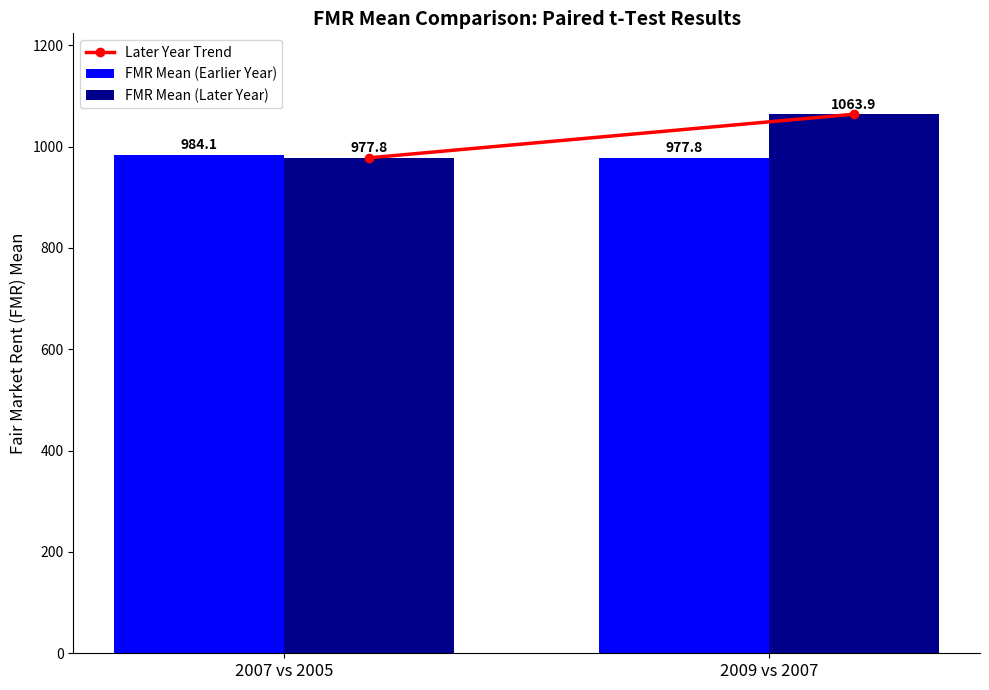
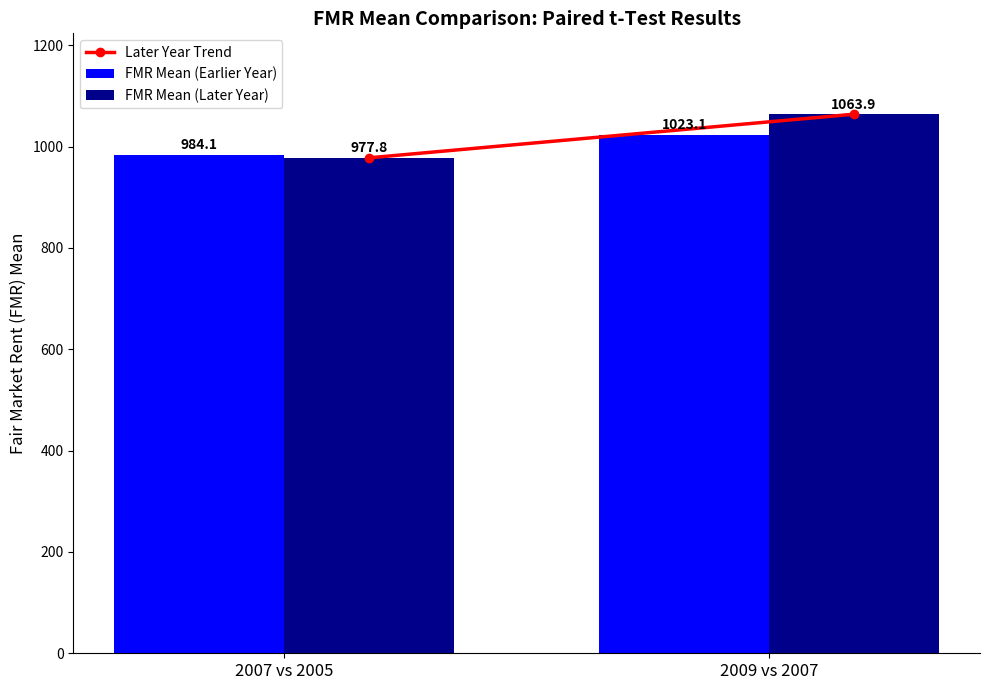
FMR Mean (Earlier Year), 2009 vs 2007: 977.8 -> 1023.1
